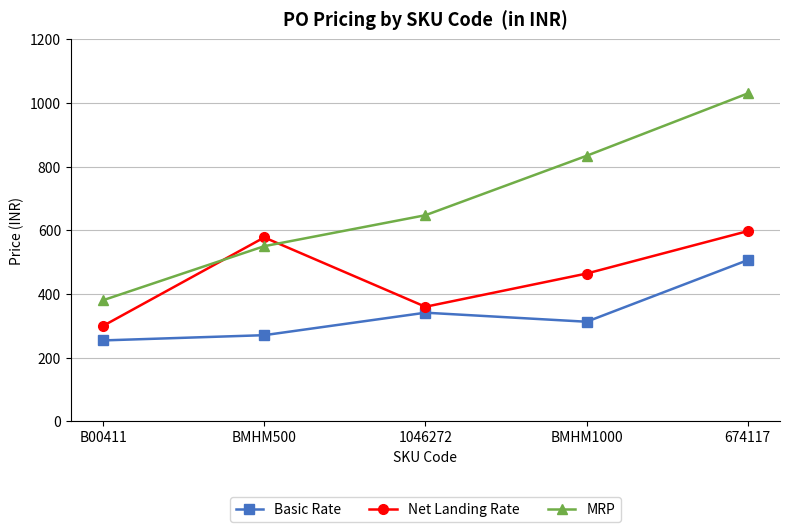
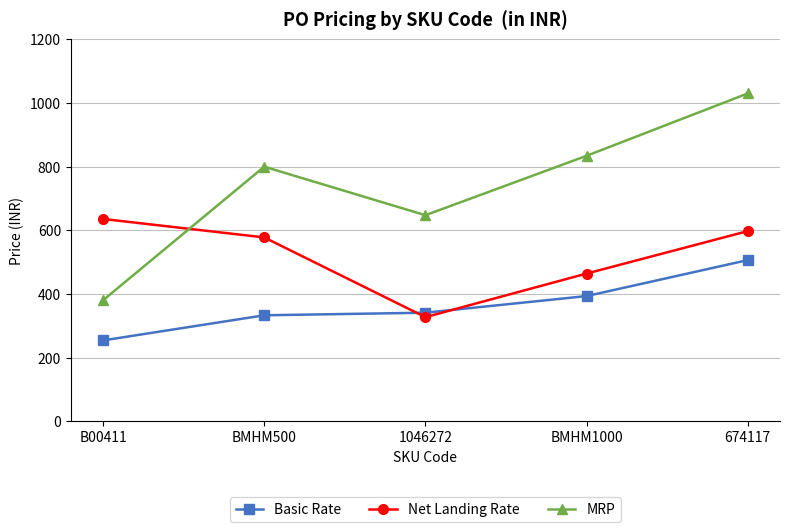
Net Landing Rate, B00411: 300 -> 640
Basic Rate, BMHM500: 270 -> 330
MRP, BMHM500: 550 -> 800
Net Landing Rate, 1046272: 360 -> 330
Basic Rate, BMHM1000: 310 -> 390
